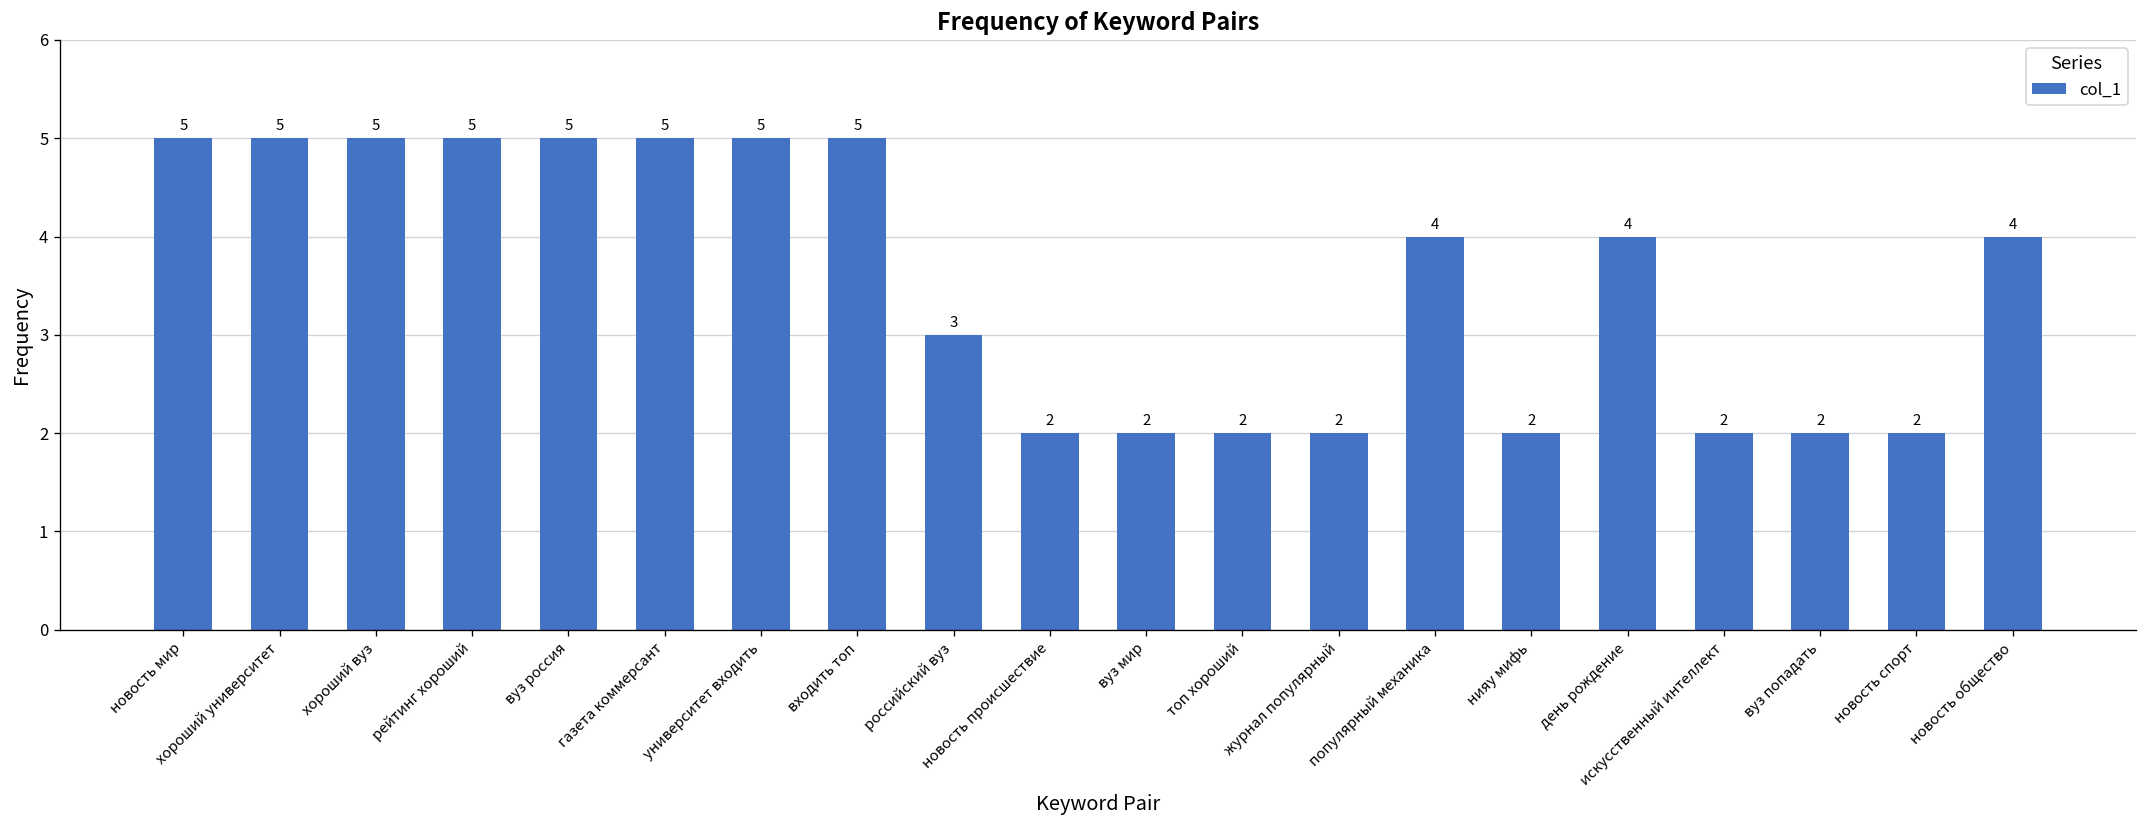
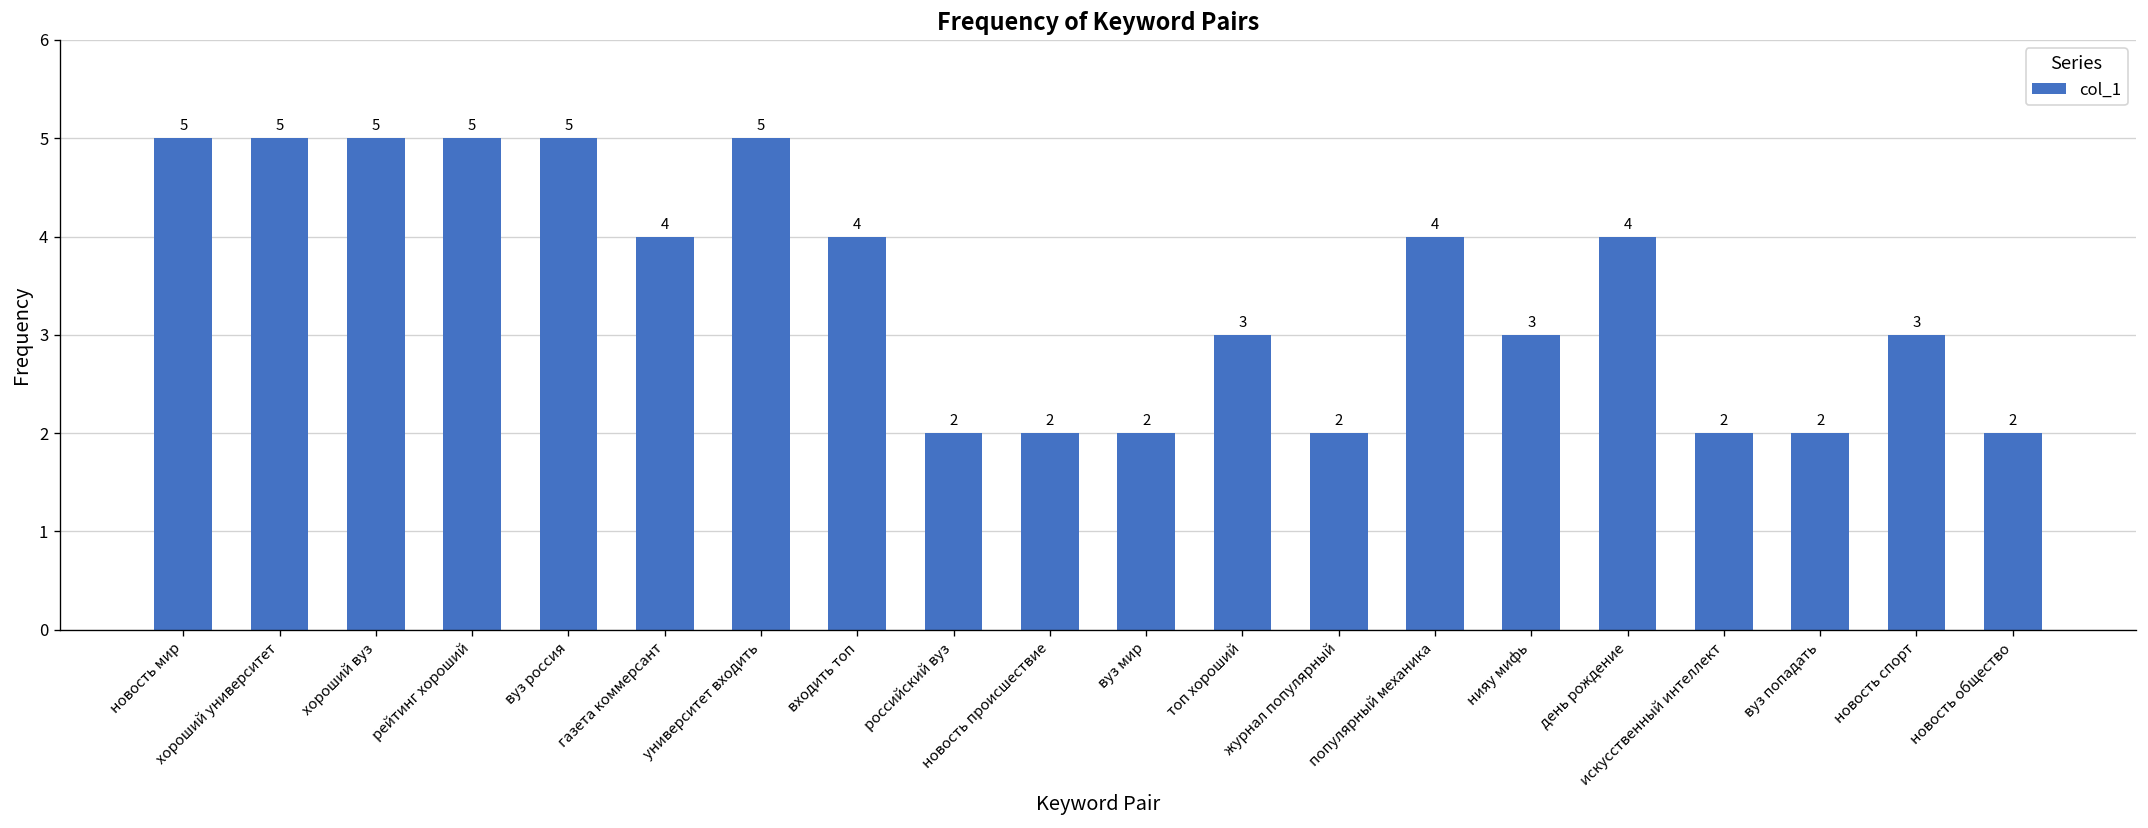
газета коммерсант: 5 -> 4
входить топ: 5 -> 4
российский вуз: 3 -> 2
топ хороший: 2 -> 3
нияу мифь: 2 -> 3
новость спорт: 2 -> 3
новость общество: 4 -> 2
